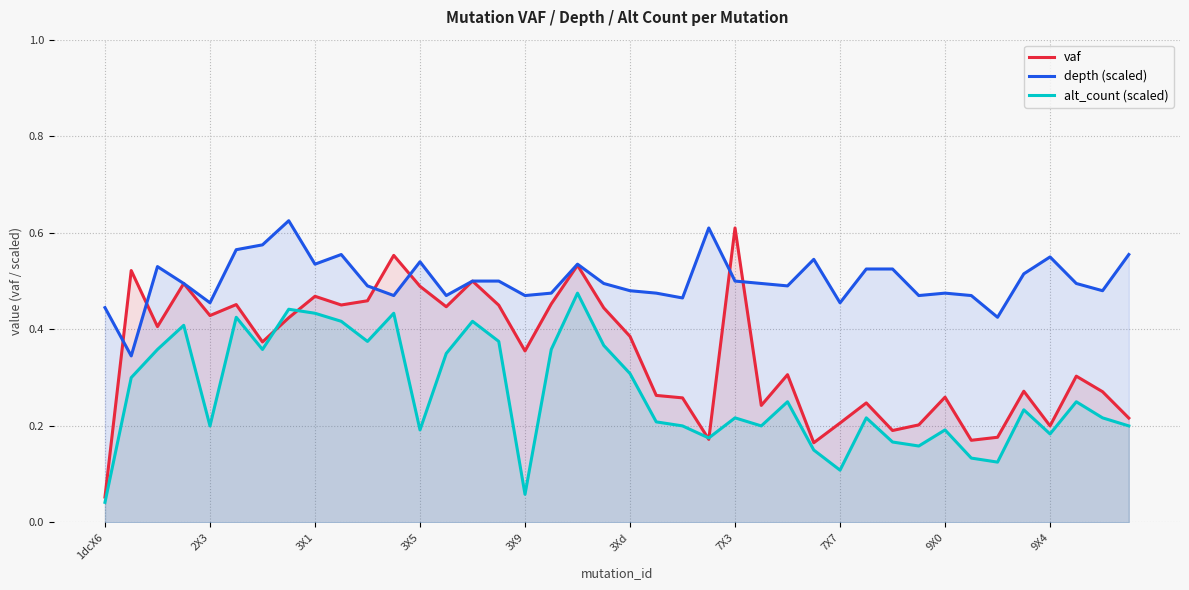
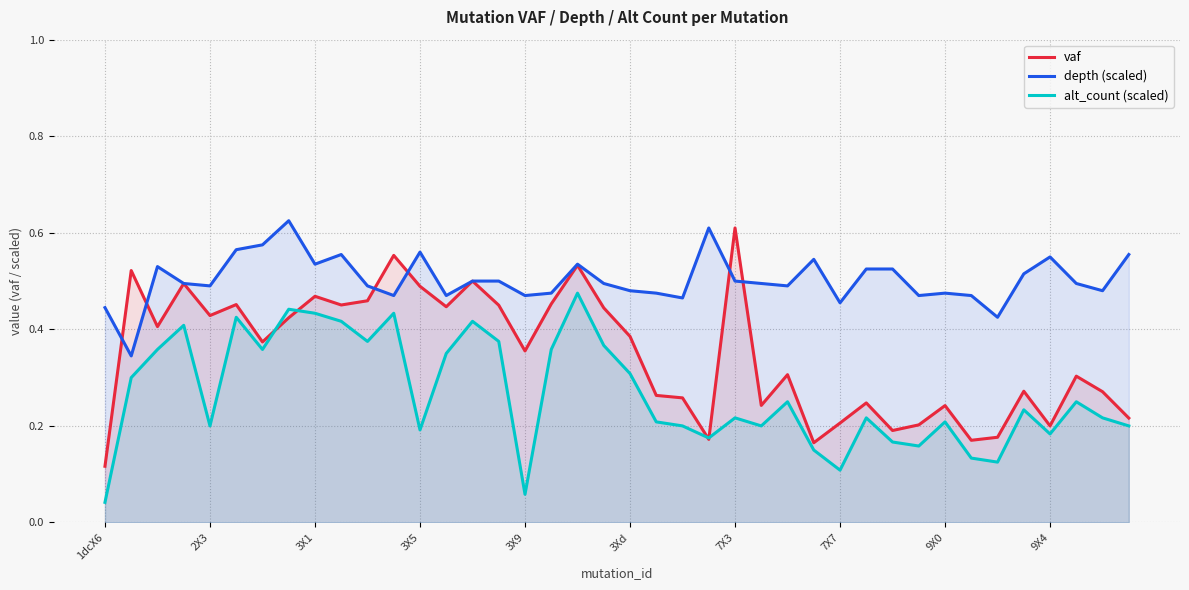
vaf, 1dcX6: 0.05 -> 0.12
depth (scaled), 2X3: 0.46 -> 0.49
depth (scaled), 3X5: 0.54 -> 0.56
vaf, 9X0: 0.26 -> 0.24
alt_count (scaled), 9X0: 0.19 -> 0.21
